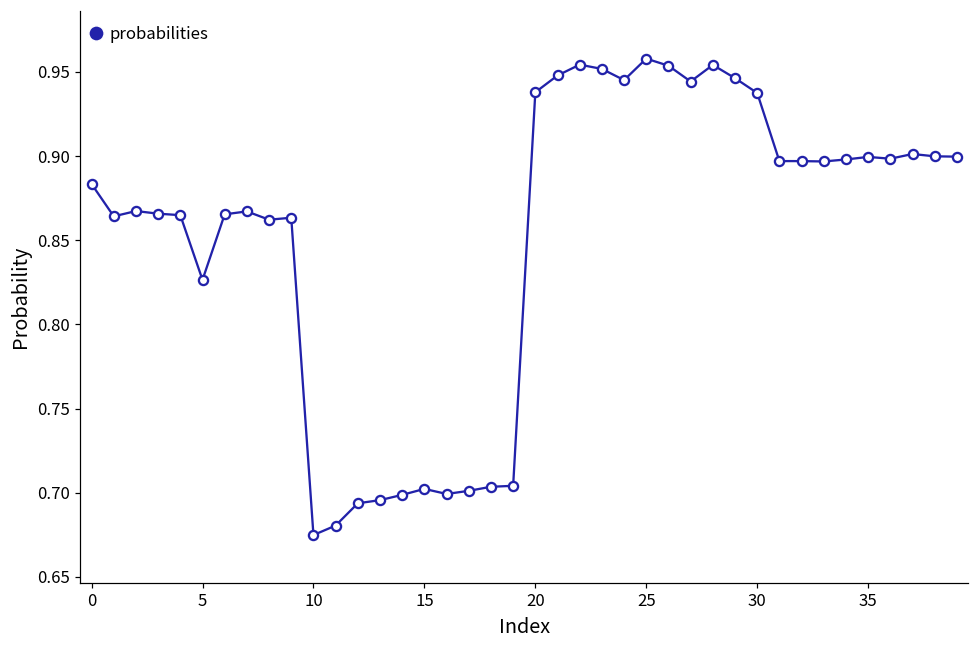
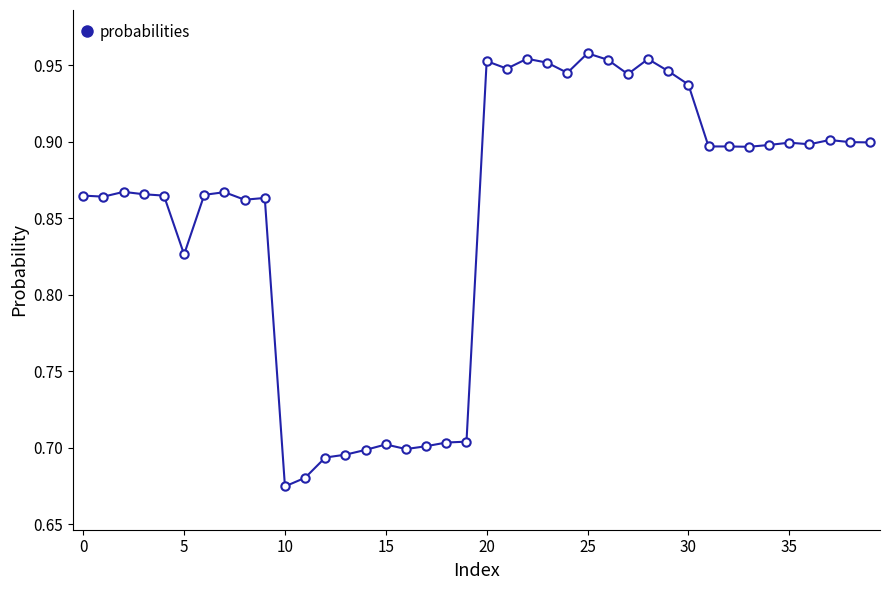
0: 0.883 -> 0.865
20: 0.938 -> 0.953
